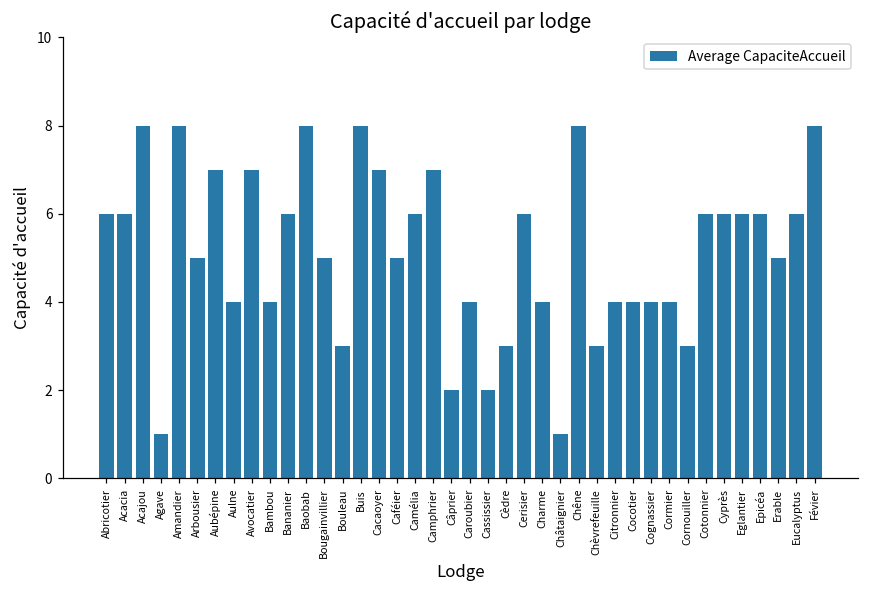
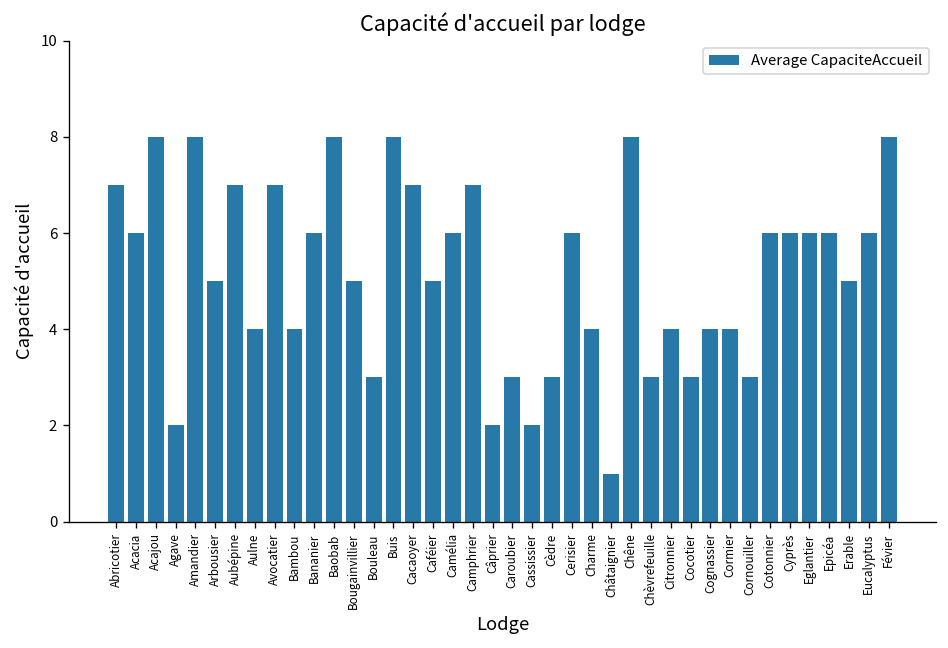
Abricotier: 6 -> 7
Agave: 1 -> 2
Caroubier: 4 -> 3
Cocotier: 4 -> 3
